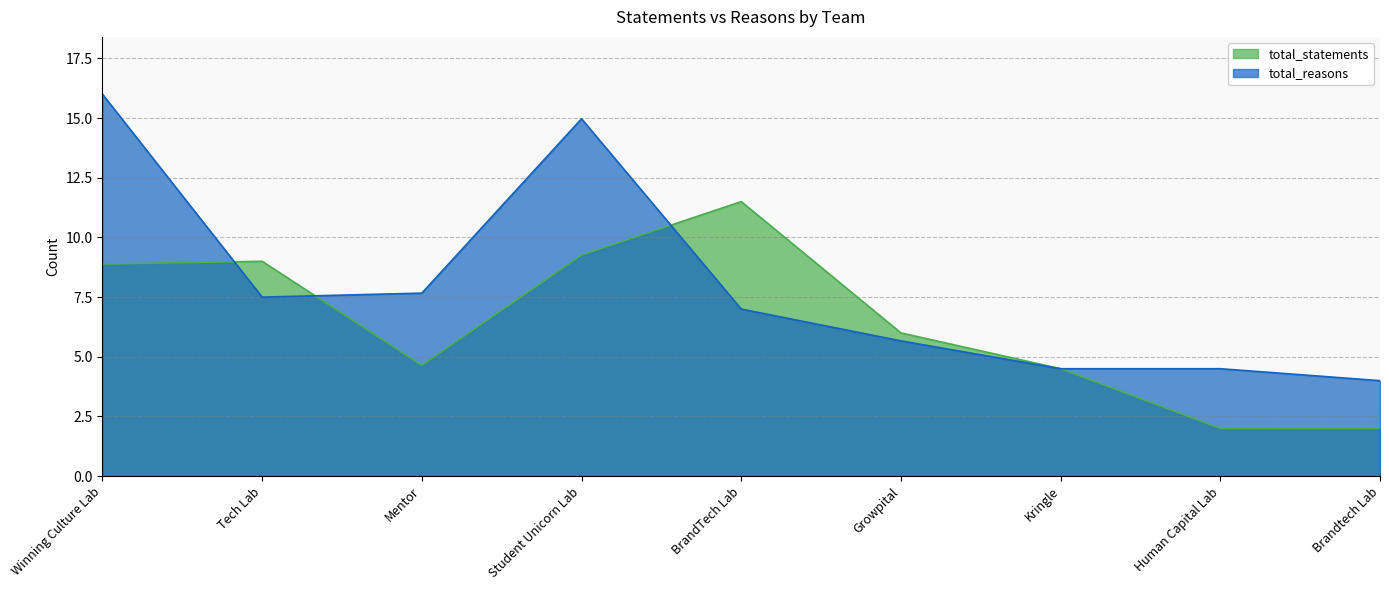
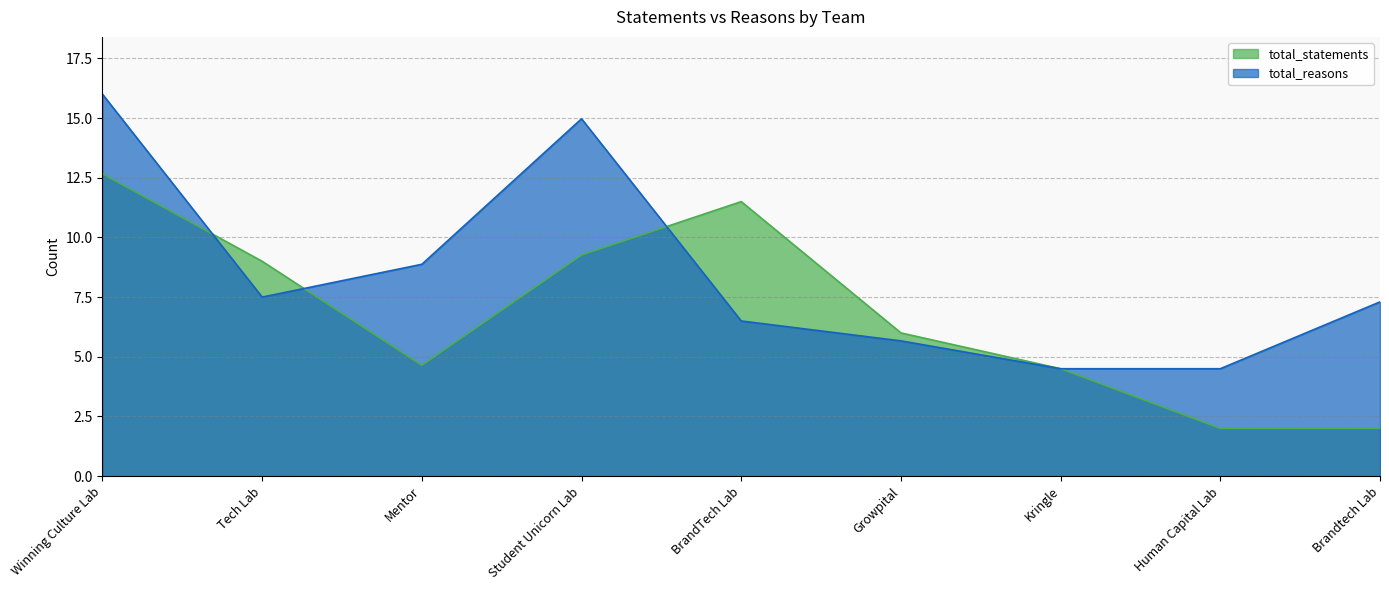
total_statements, Winning Culture Lab: 8.9 -> 12.7
total_reasons, Mentor: 7.7 -> 8.9
total_reasons, BrandTech Lab: 7.0 -> 6.5
total_reasons, Brandtech Lab: 4.0 -> 7.3
